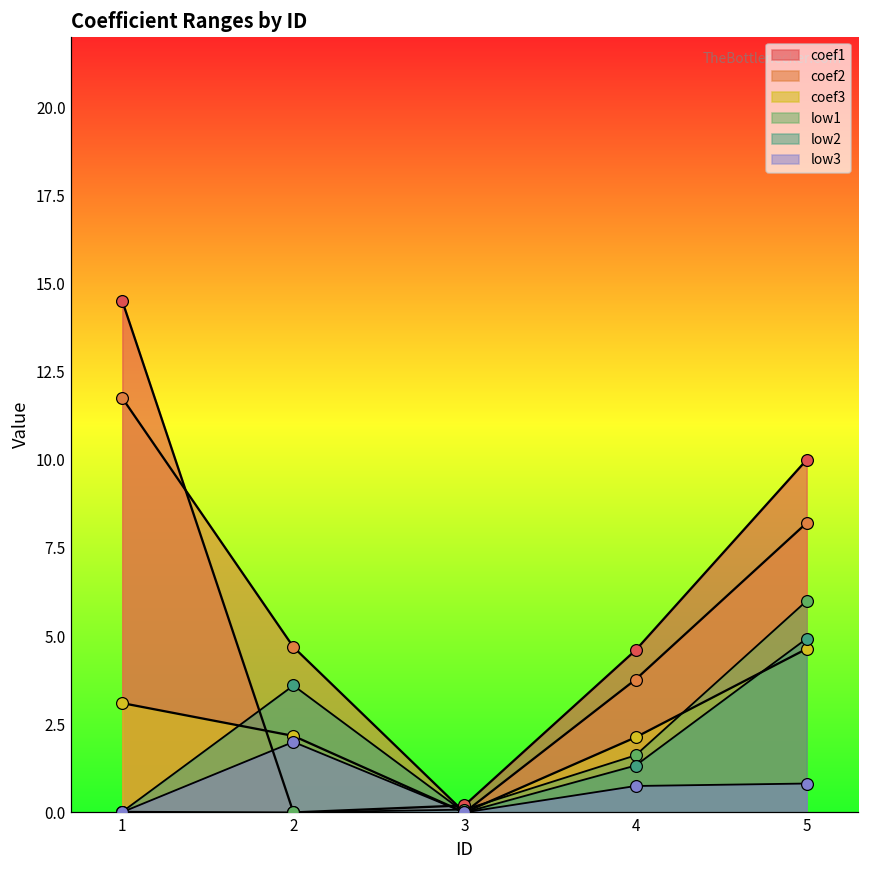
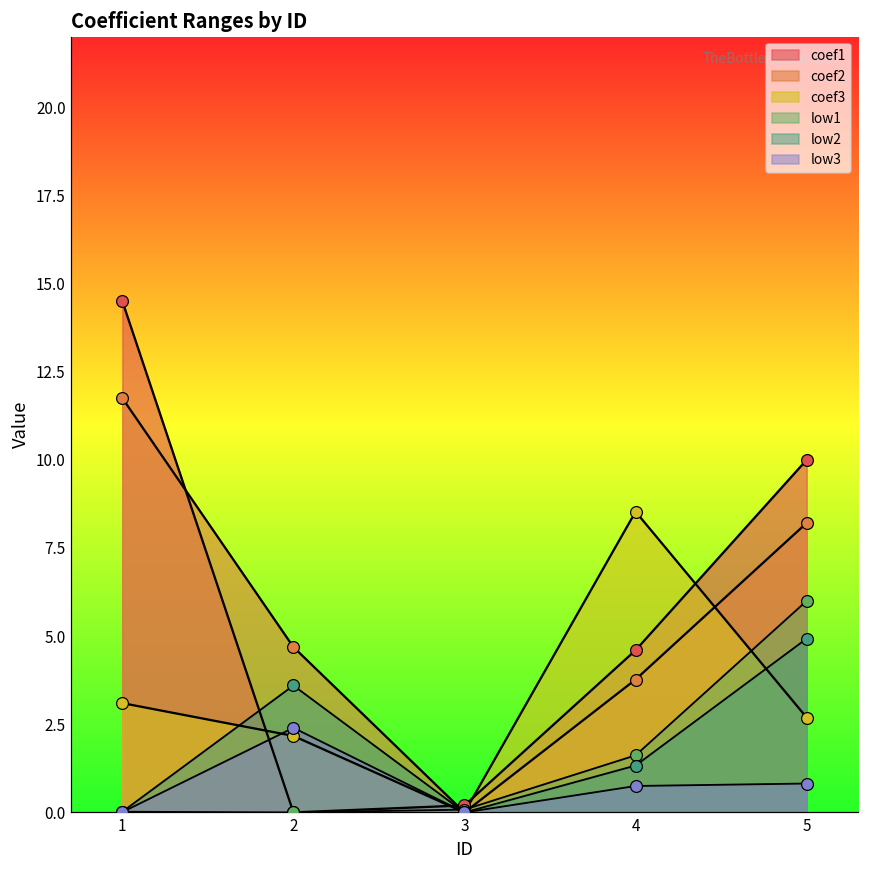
low3, 2: 2.0 -> 2.4
coef3, 4: 2.1 -> 8.5
coef3, 5: 4.6 -> 2.7
